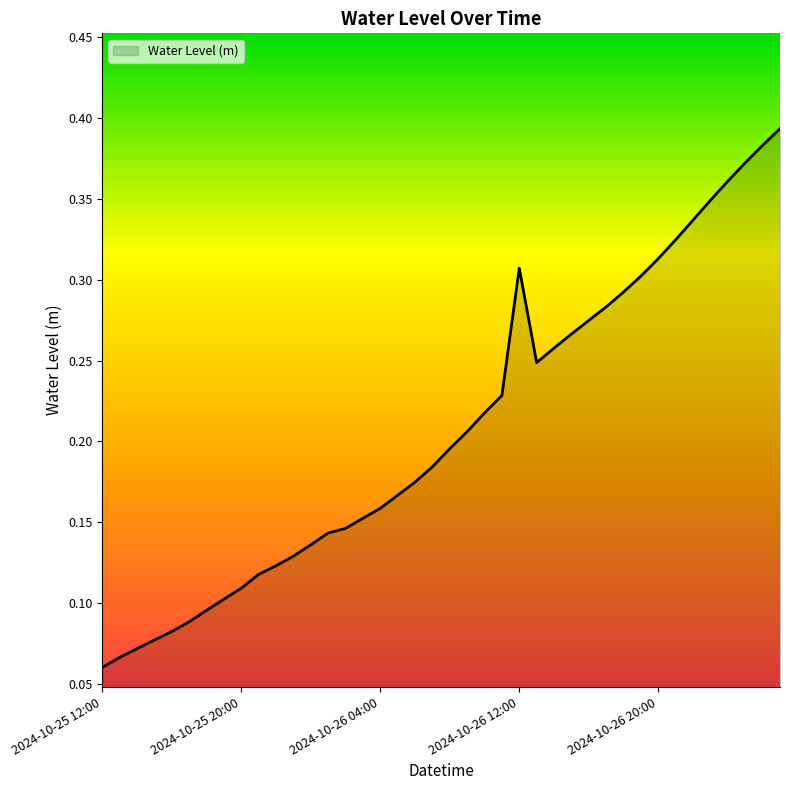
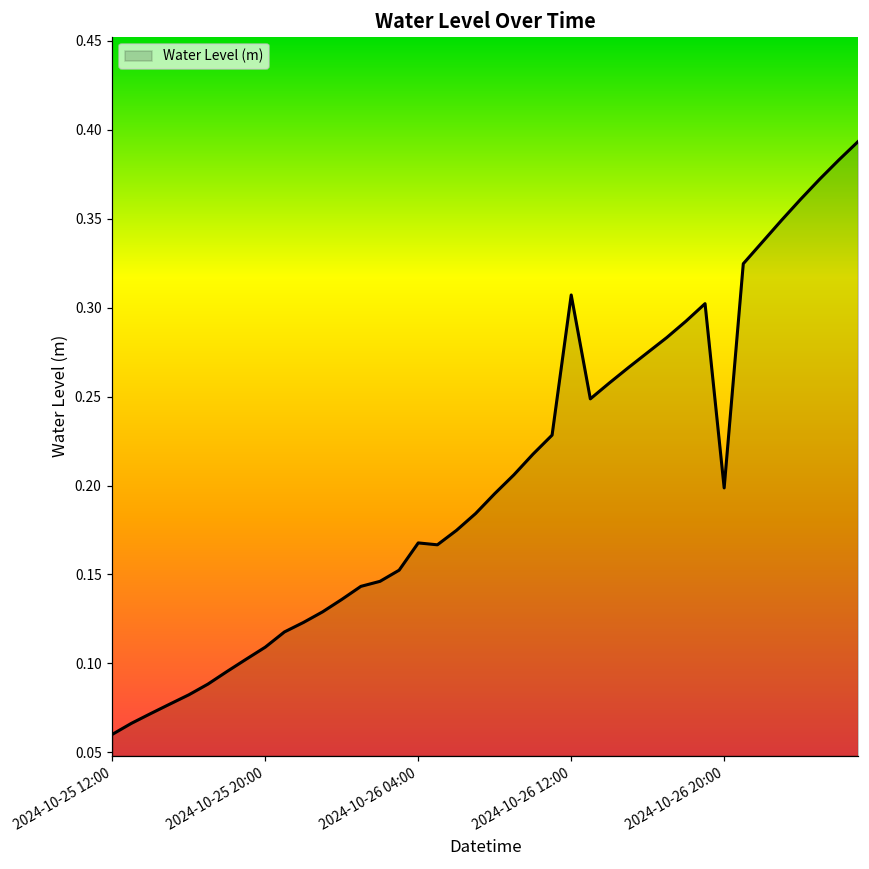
2024-10-26 04:00: 0.159 -> 0.168
2024-10-26 20:00: 0.313 -> 0.199
